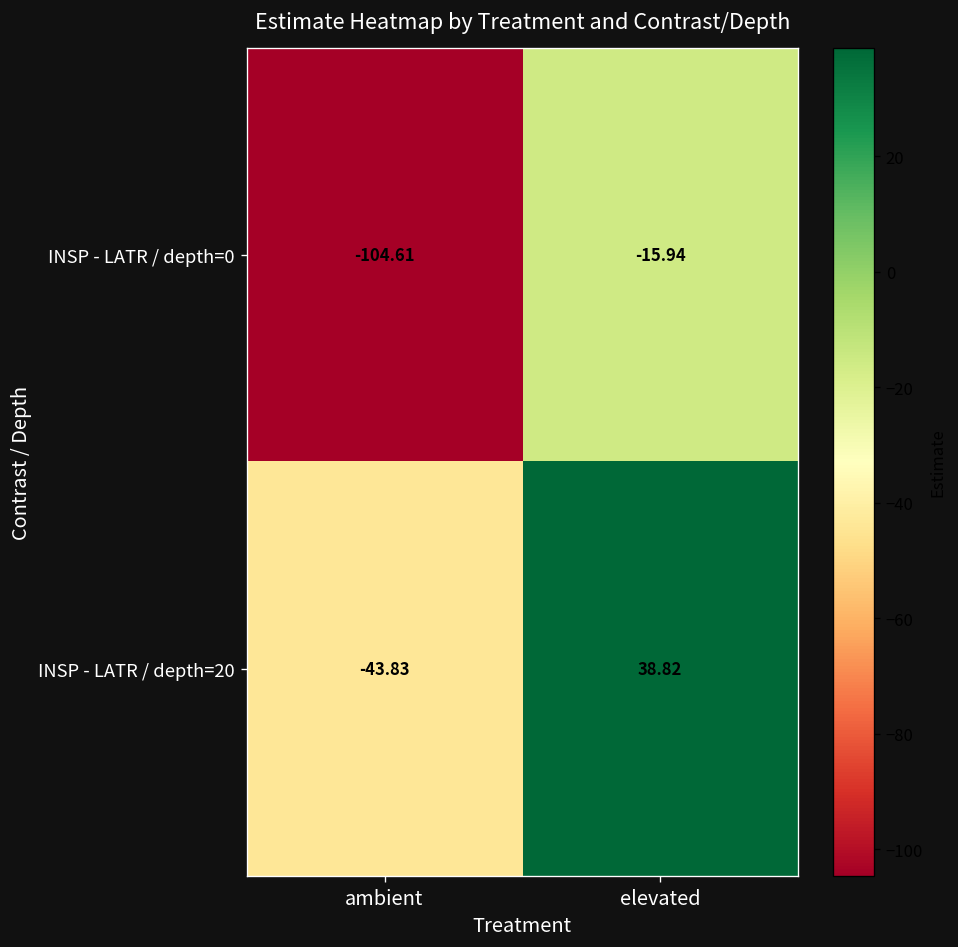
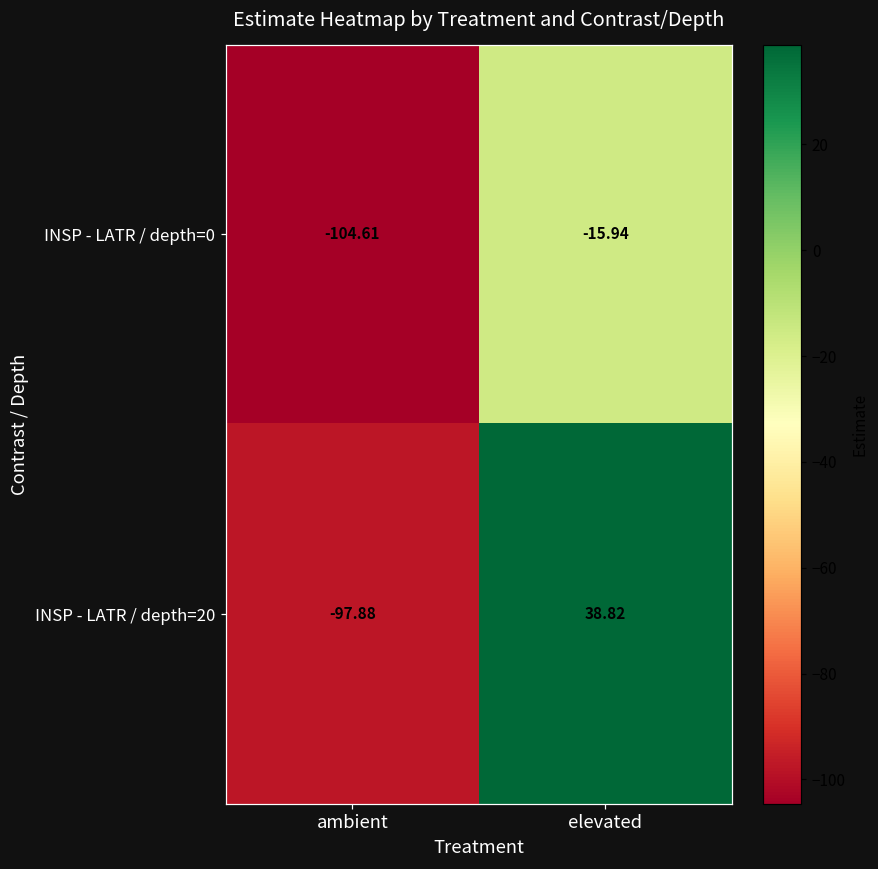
INSP - LATR / depth=20, ambient: -43.83 -> -97.88
